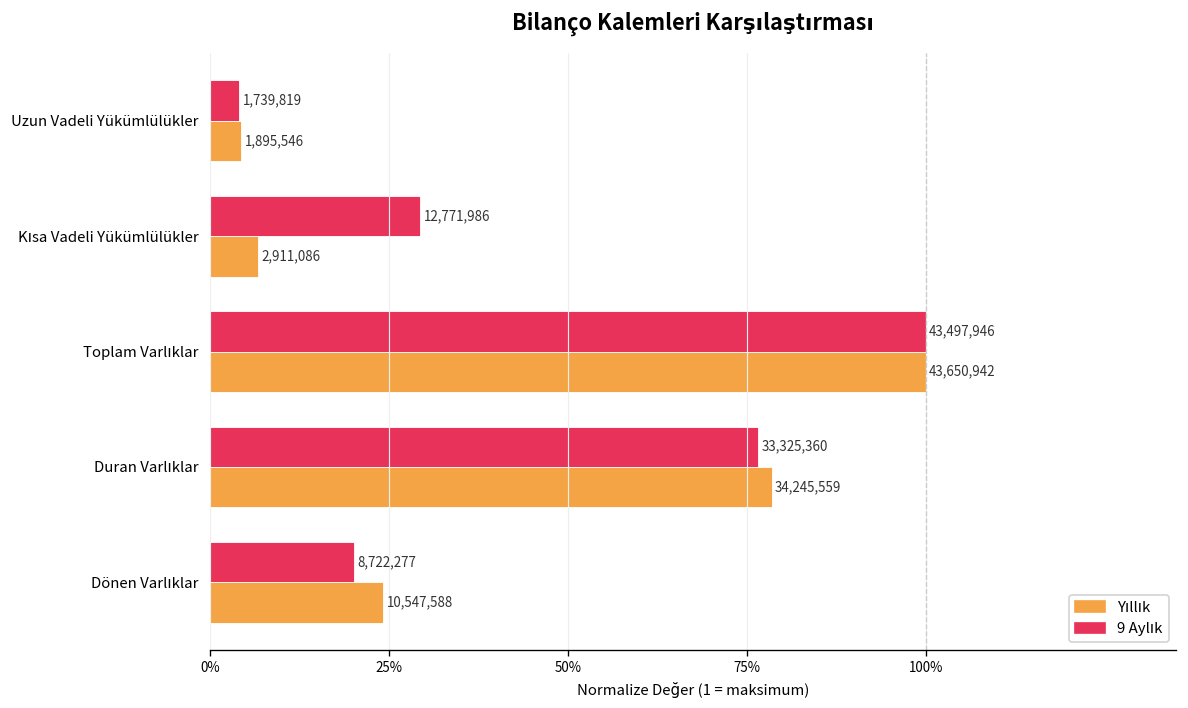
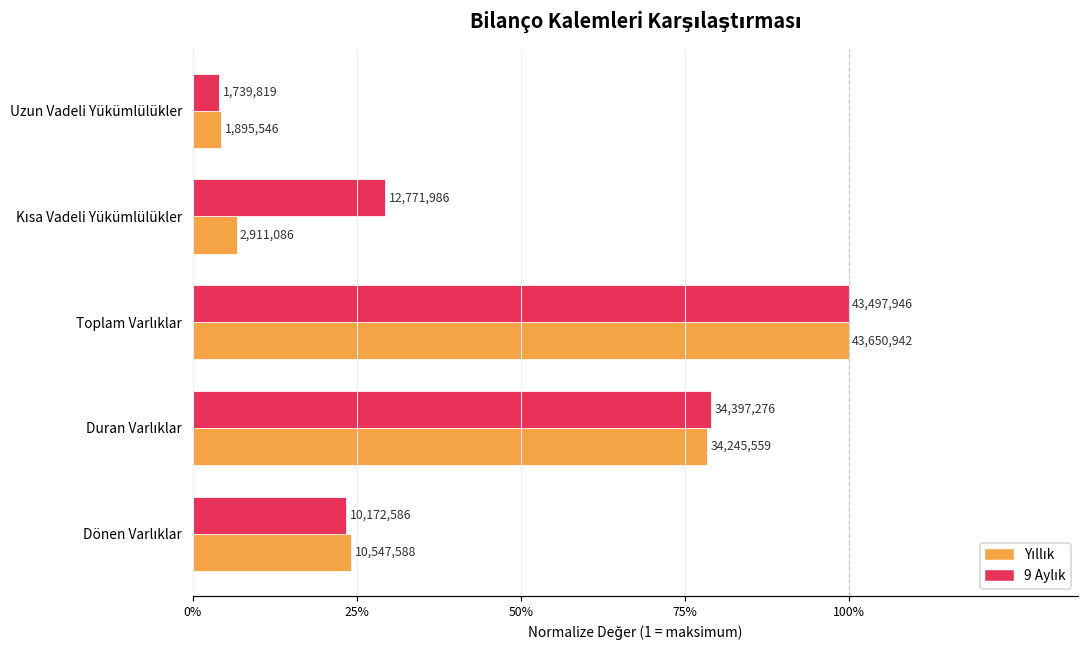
9 Aylık, Duran Varlıklar: 33,325,360 -> 34,397,276
9 Aylık, Dönen Varlıklar: 8,722,277 -> 10,172,586
